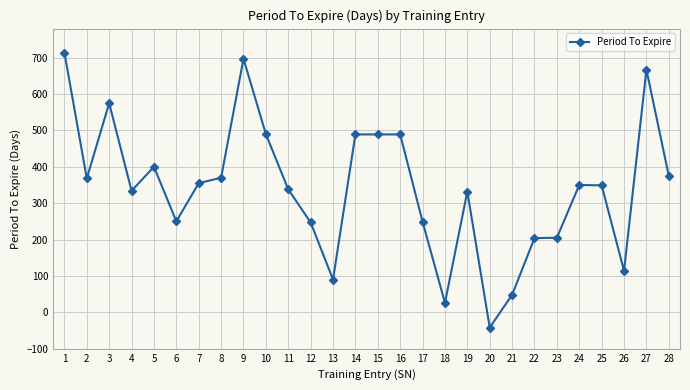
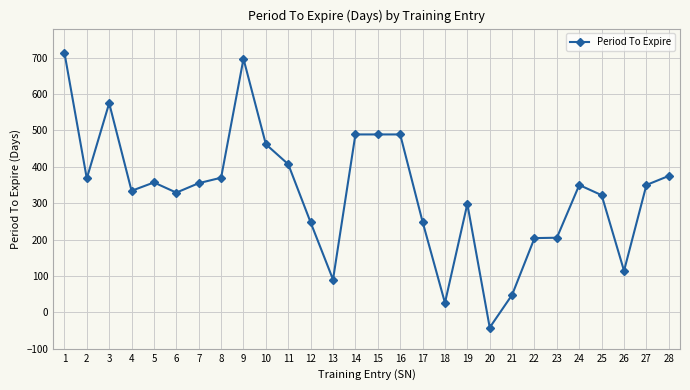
5: 400 -> 360
6: 250 -> 330
10: 490 -> 460
11: 340 -> 410
19: 330 -> 300
25: 350 -> 320
27: 670 -> 350
